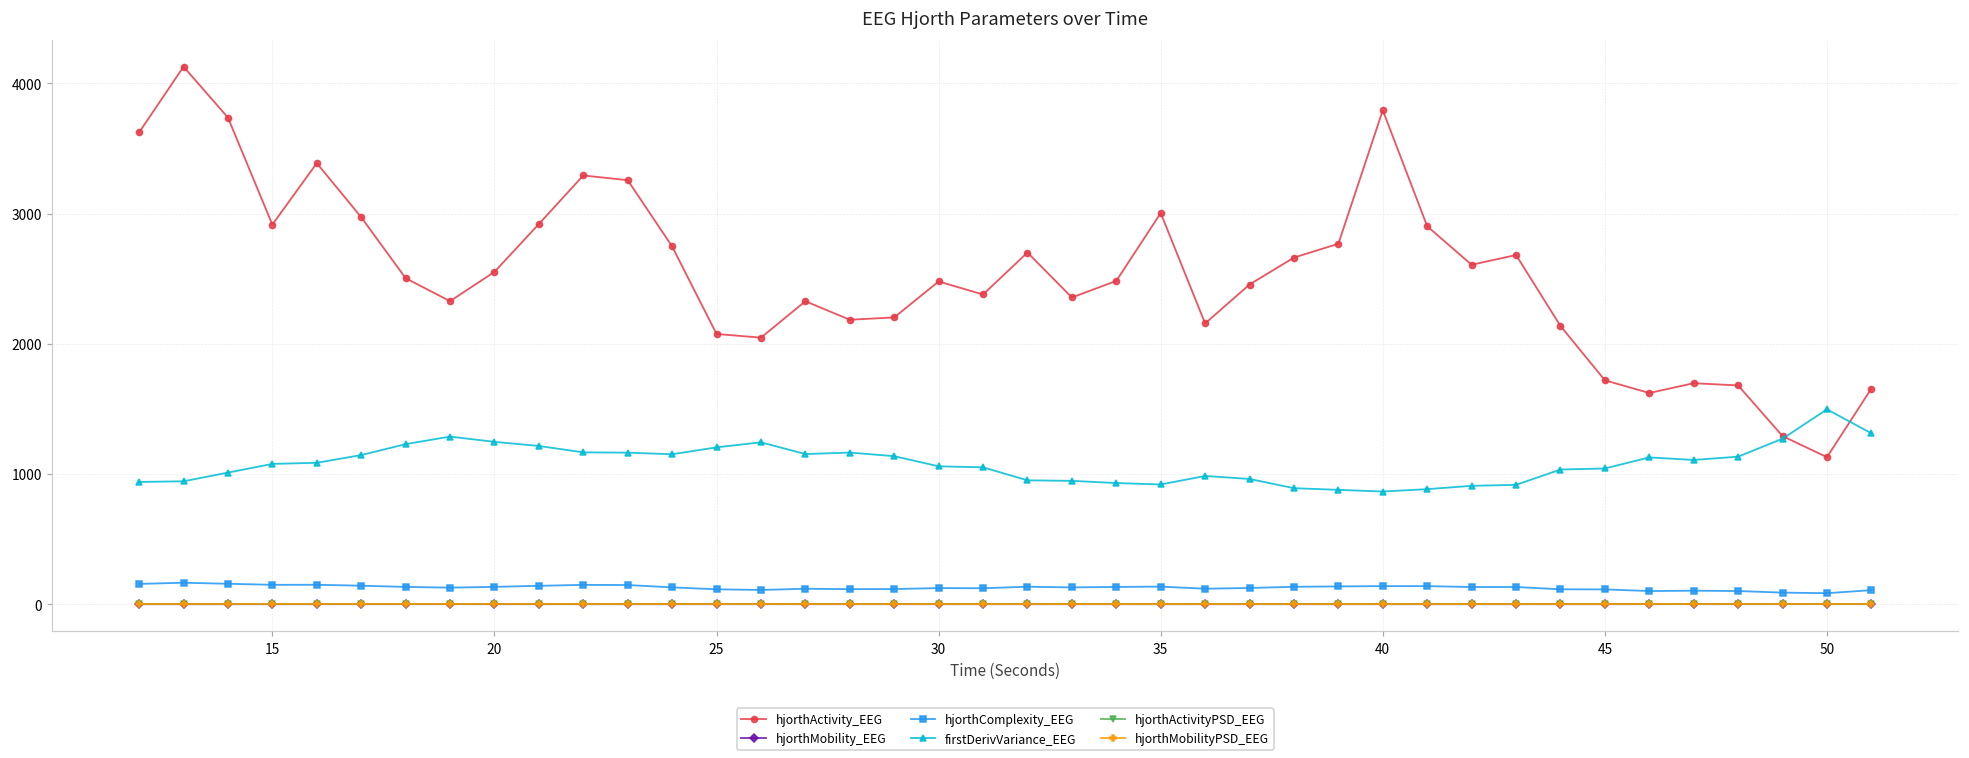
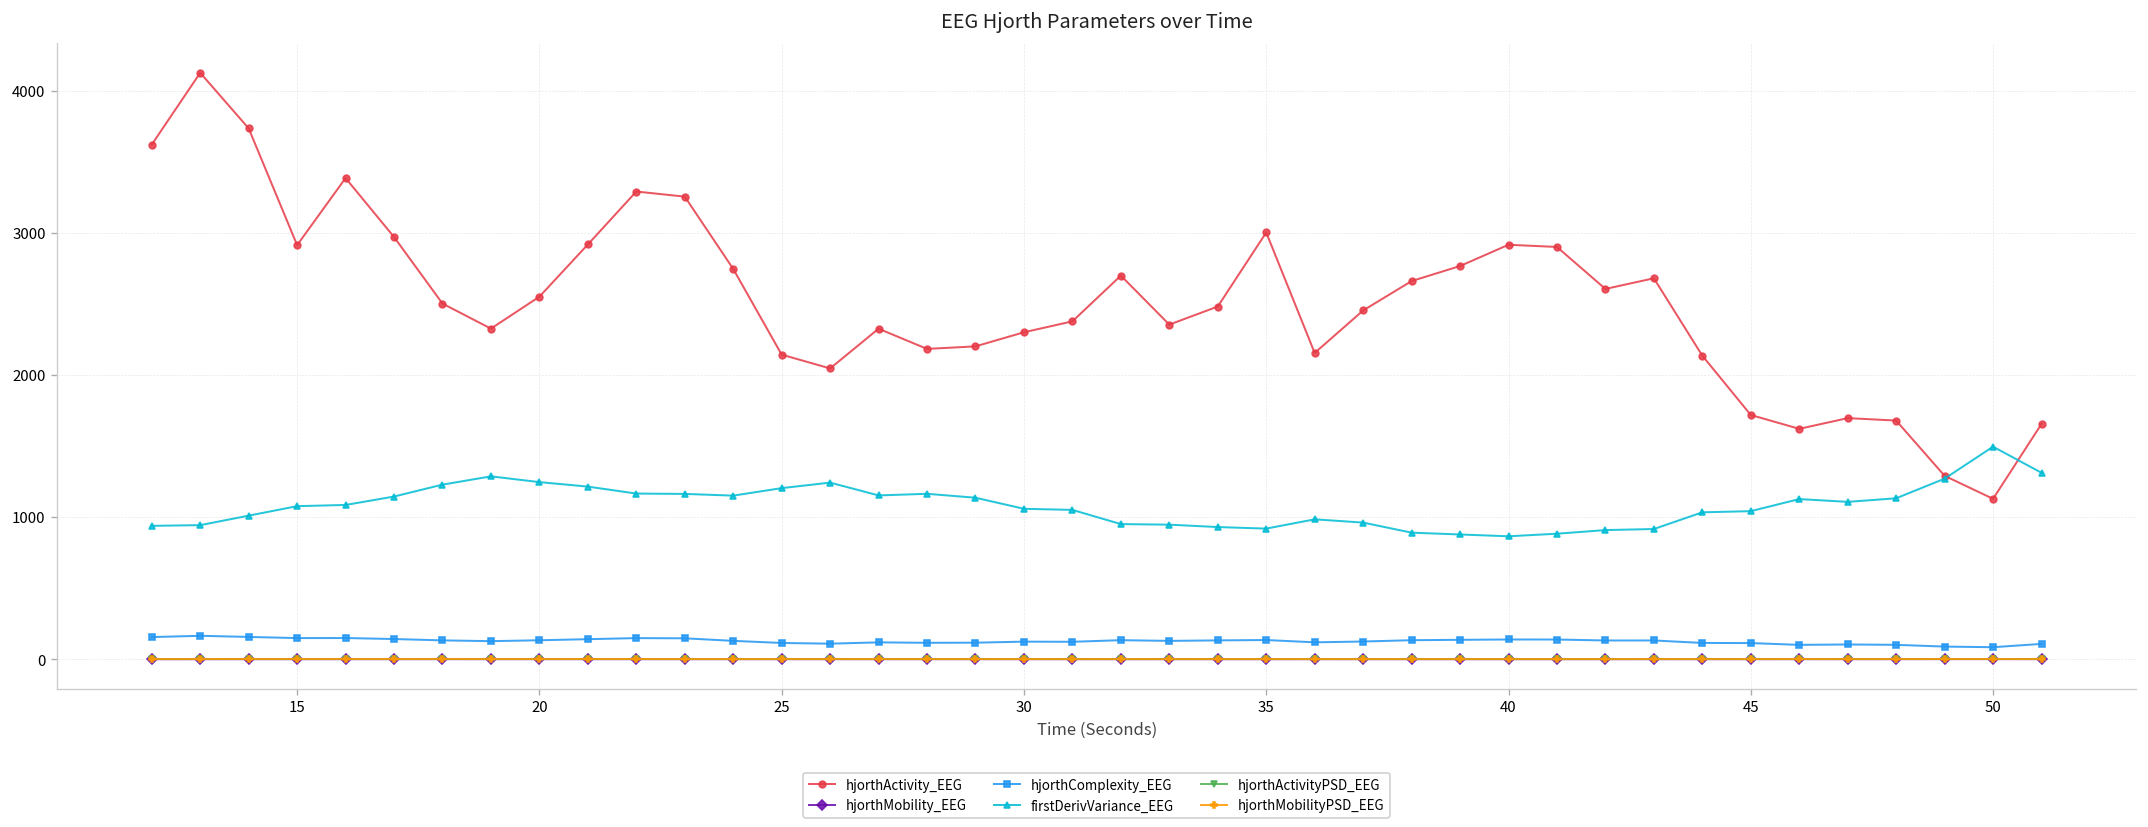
hjorthActivity_EEG, 25: 2080 -> 2140
hjorthActivity_EEG, 30: 2480 -> 2300
hjorthActivity_EEG, 40: 3790 -> 2920
